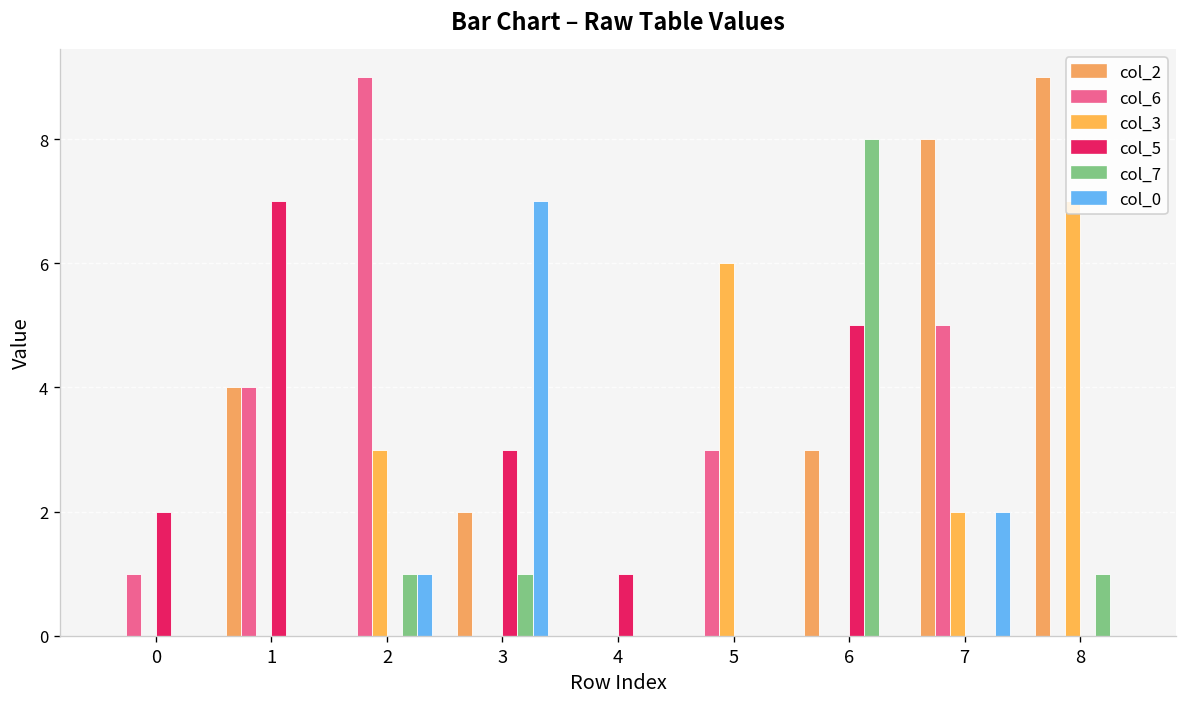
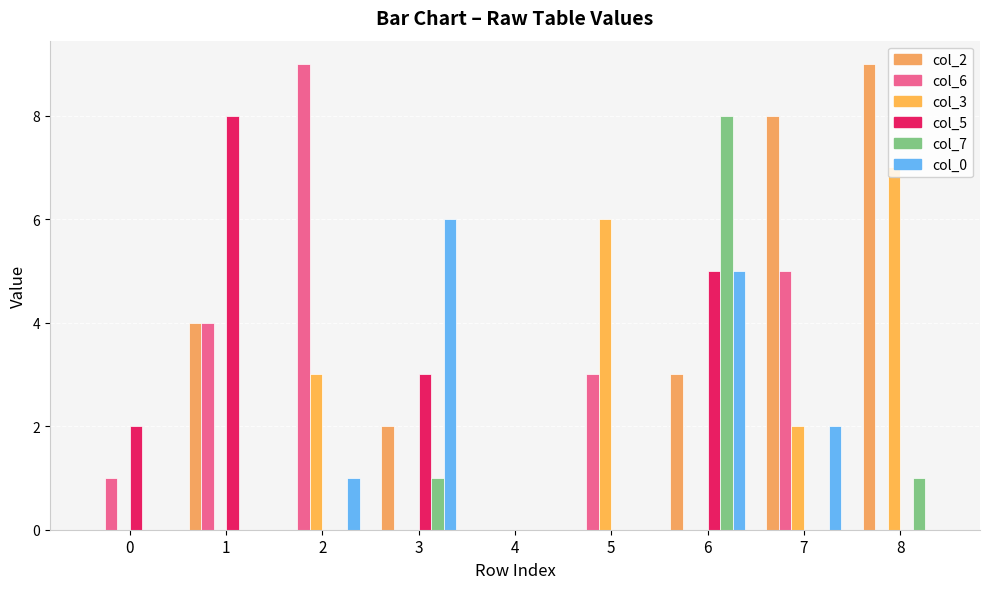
col_5, 1: 7 -> 8
col_7, 2: 1 -> 0
col_0, 3: 7 -> 6
col_5, 4: 1 -> 0
col_0, 6: 0 -> 5
